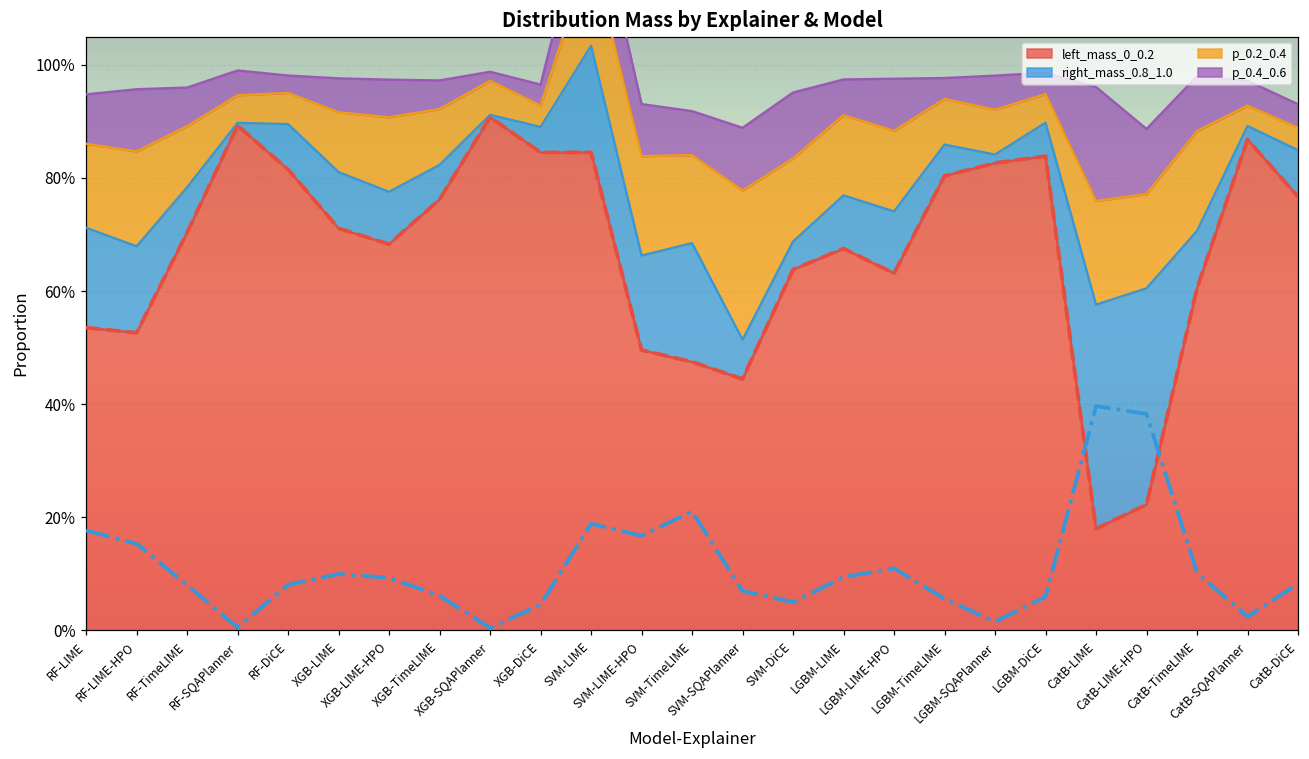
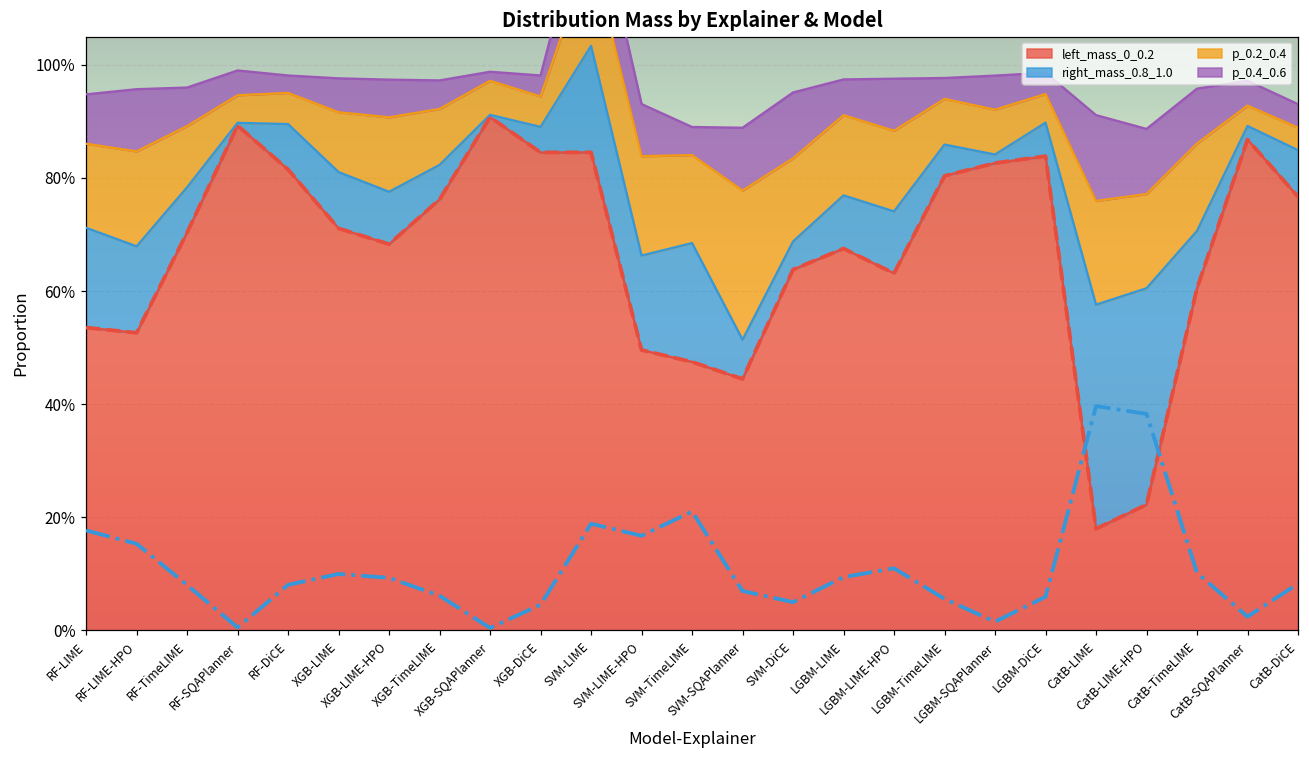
p_0.2_0.4, XGB-DiCE: 4% -> 5%
p_0.4_0.6, SVM-TimeLIME: 8% -> 5%
p_0.4_0.6, CatB-LIME: 20% -> 15%
p_0.2_0.4, CatB-TimeLIME: 18% -> 15%
